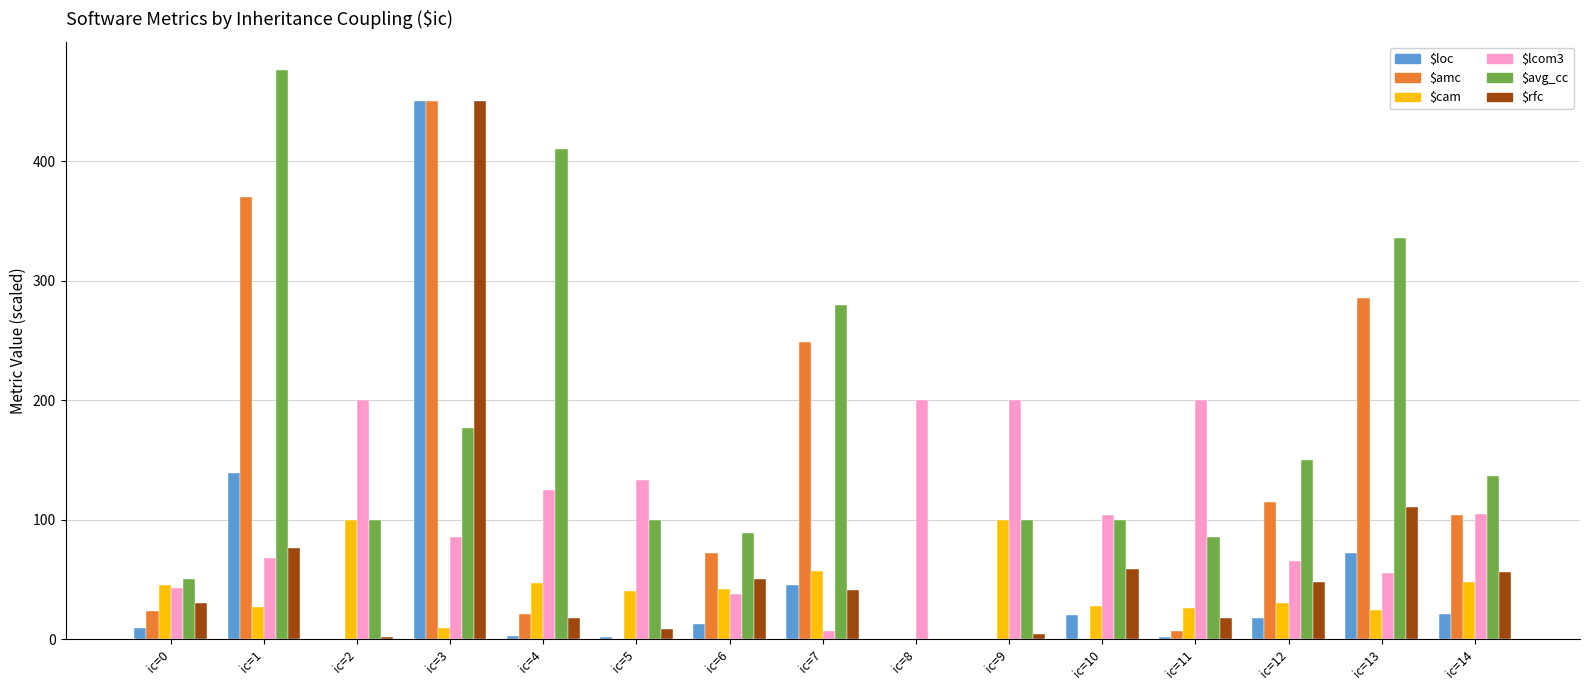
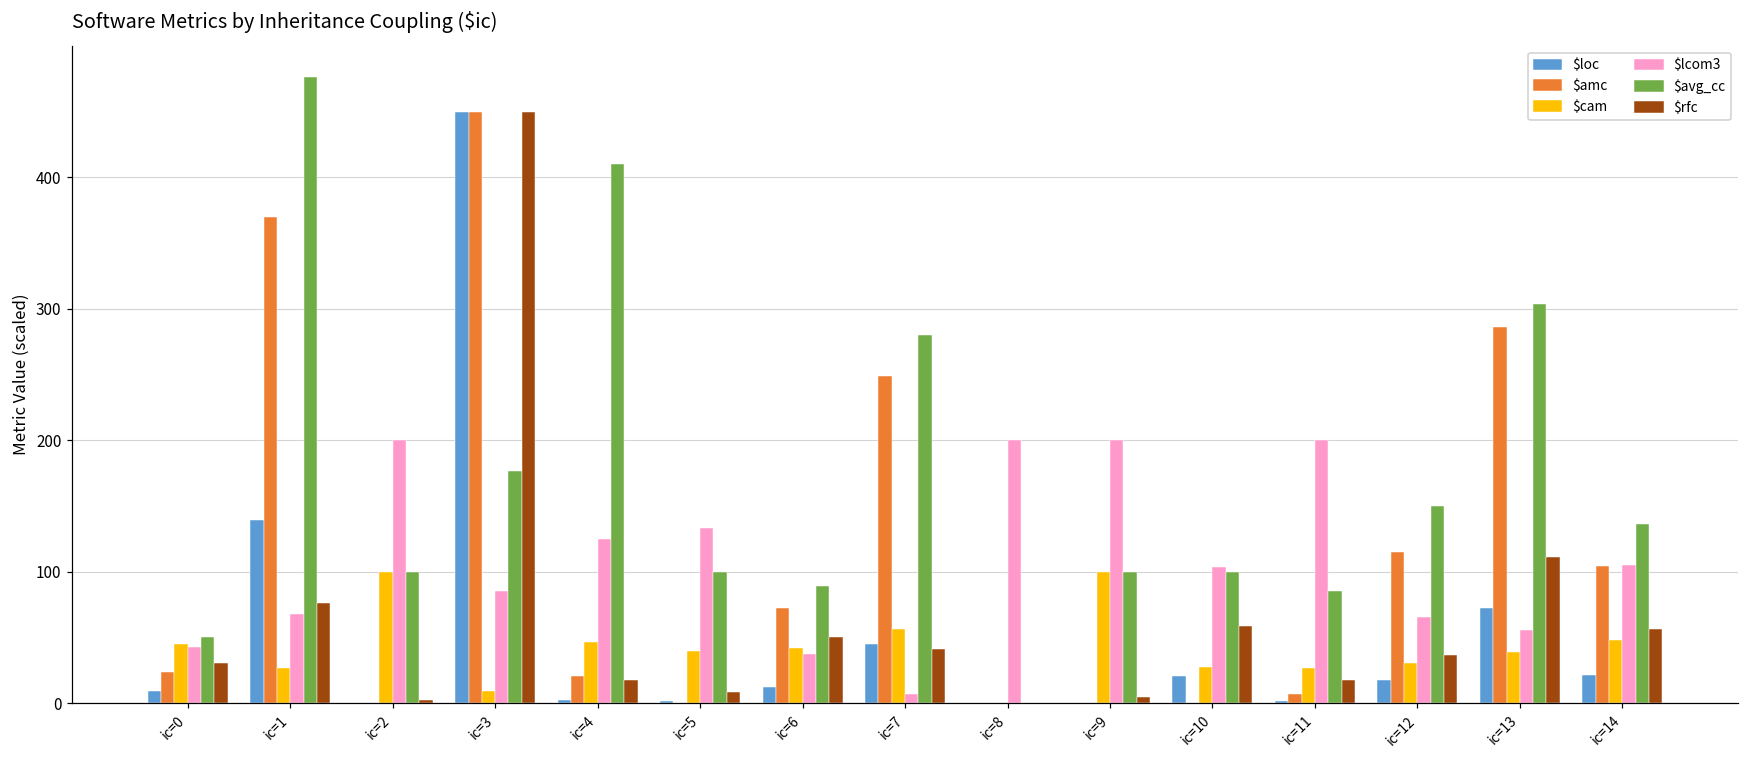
$rfc, ic=12: 48 -> 37
$cam, ic=13: 24 -> 39
$avg_cc, ic=13: 336 -> 304
